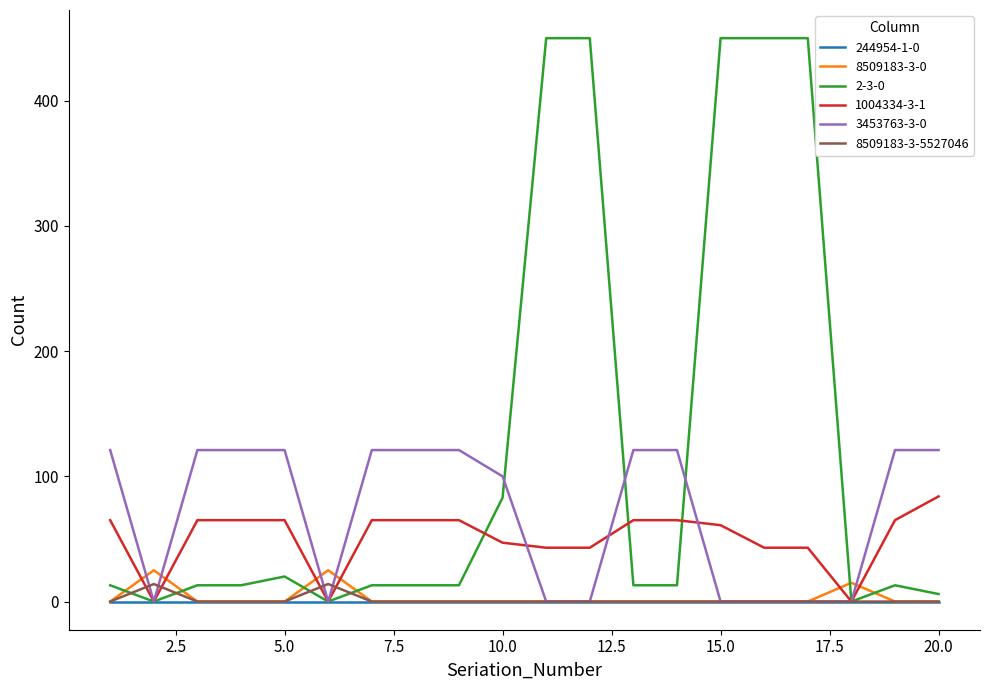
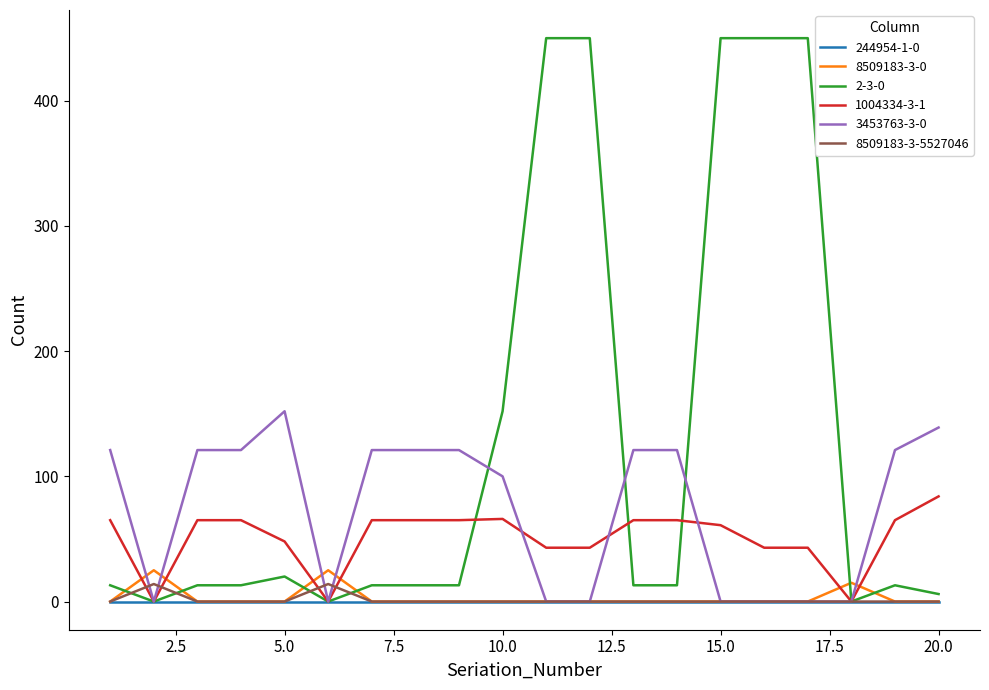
1004334-3-1, 5.0: 65 -> 48
3453763-3-0, 5.0: 121 -> 152
2-3-0, 10.0: 83 -> 152
1004334-3-1, 10.0: 47 -> 66
3453763-3-0, 20.0: 121 -> 139
